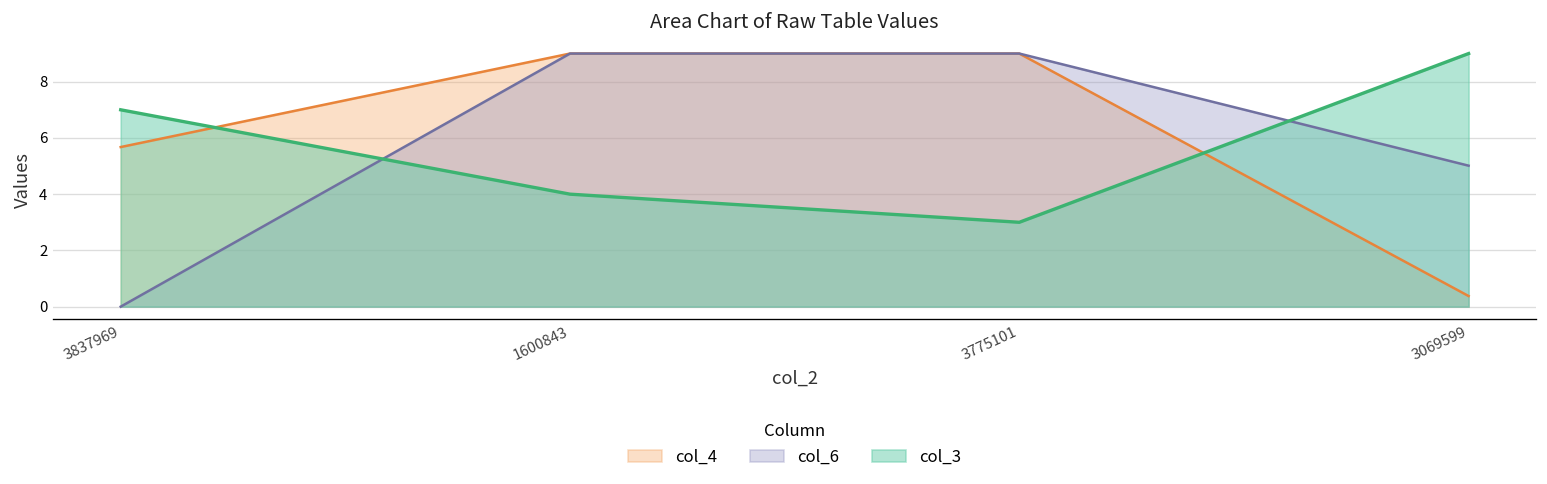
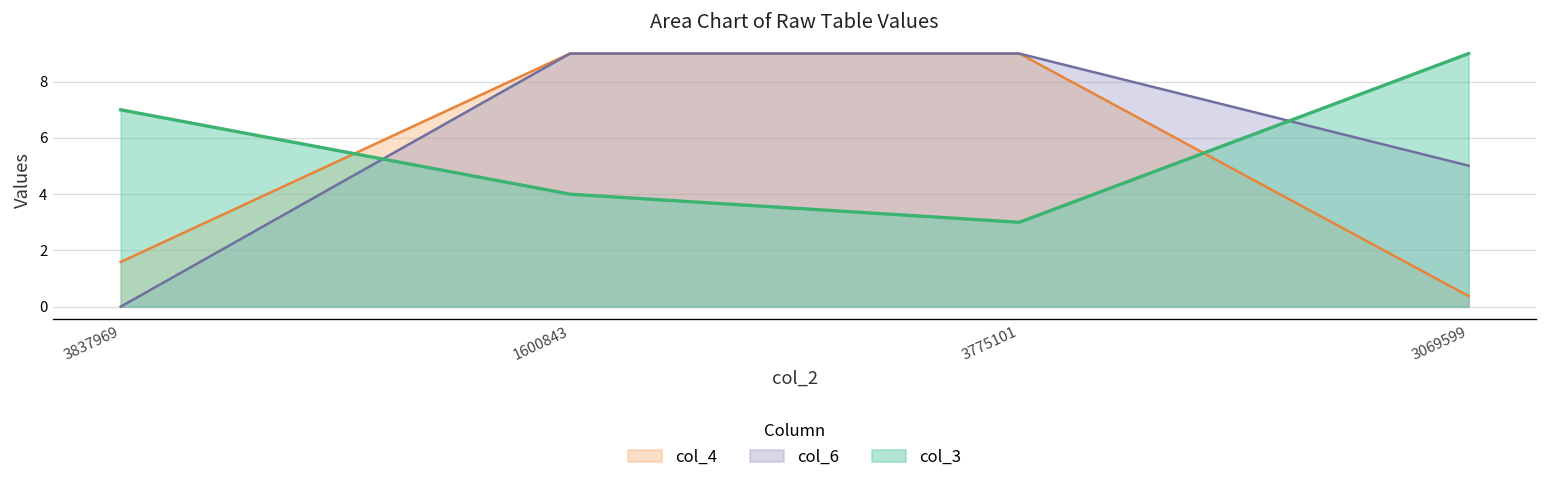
col_4, 3837969: 5.7 -> 1.6
